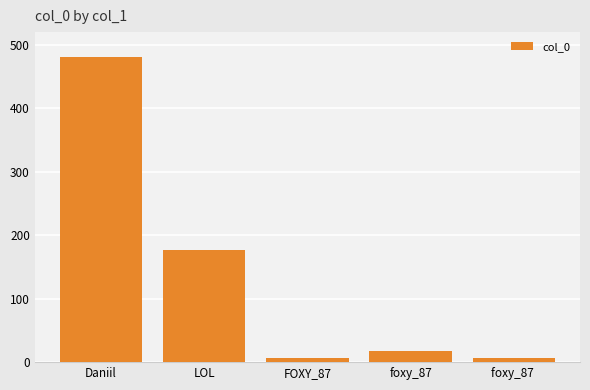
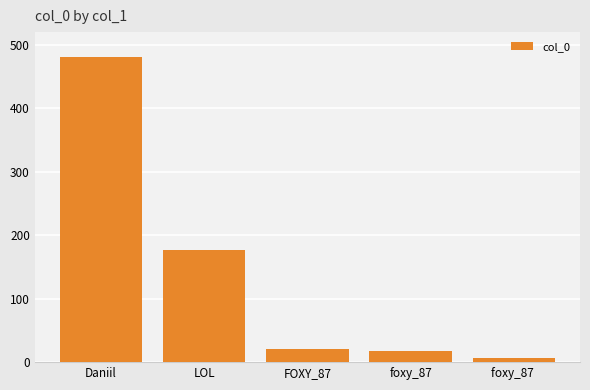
FOXY_87: 10 -> 20
